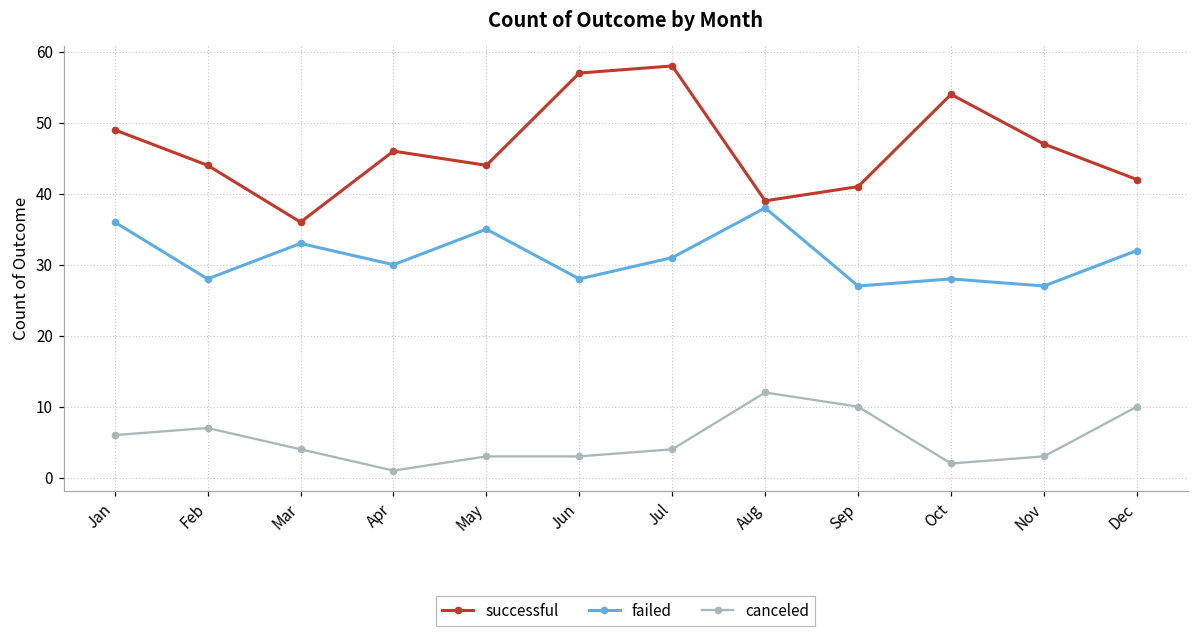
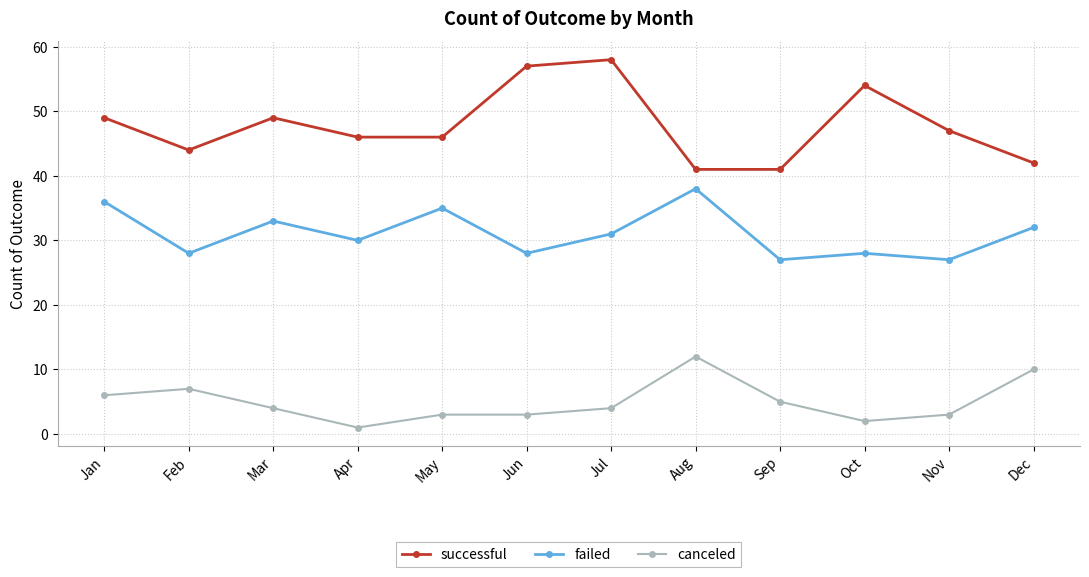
successful, Mar: 36 -> 49
successful, May: 44 -> 46
successful, Aug: 39 -> 41
canceled, Sep: 10 -> 5
